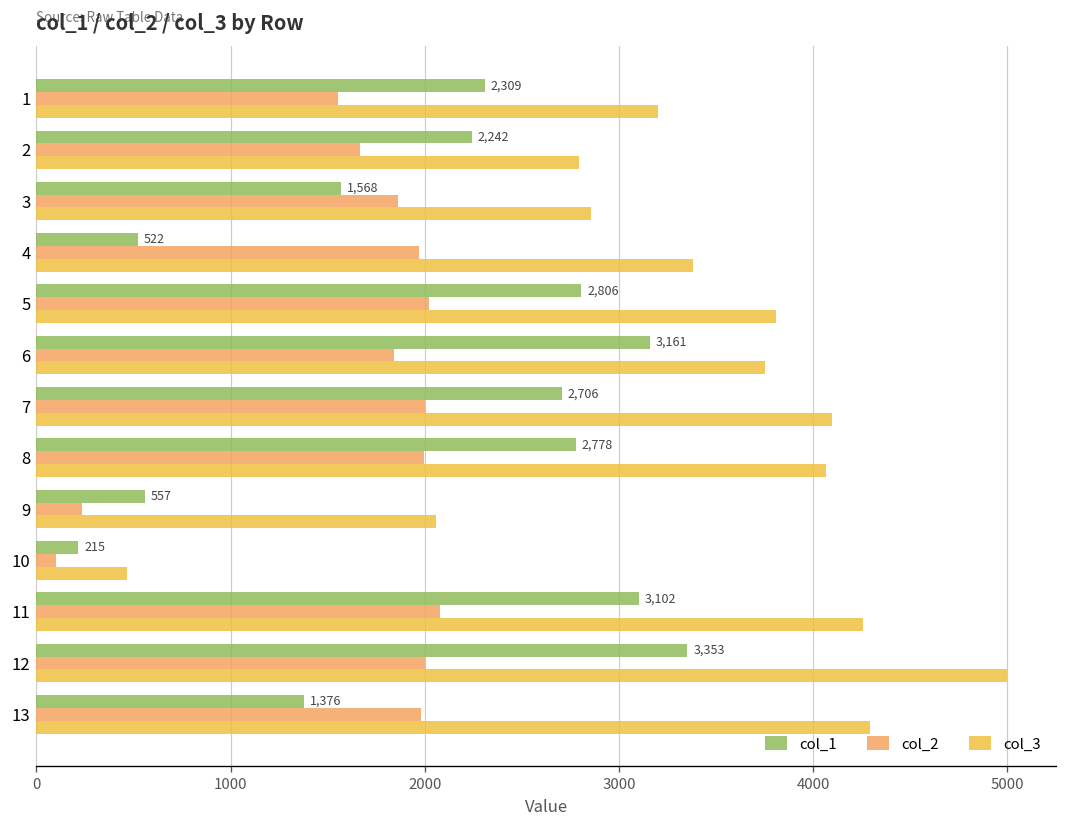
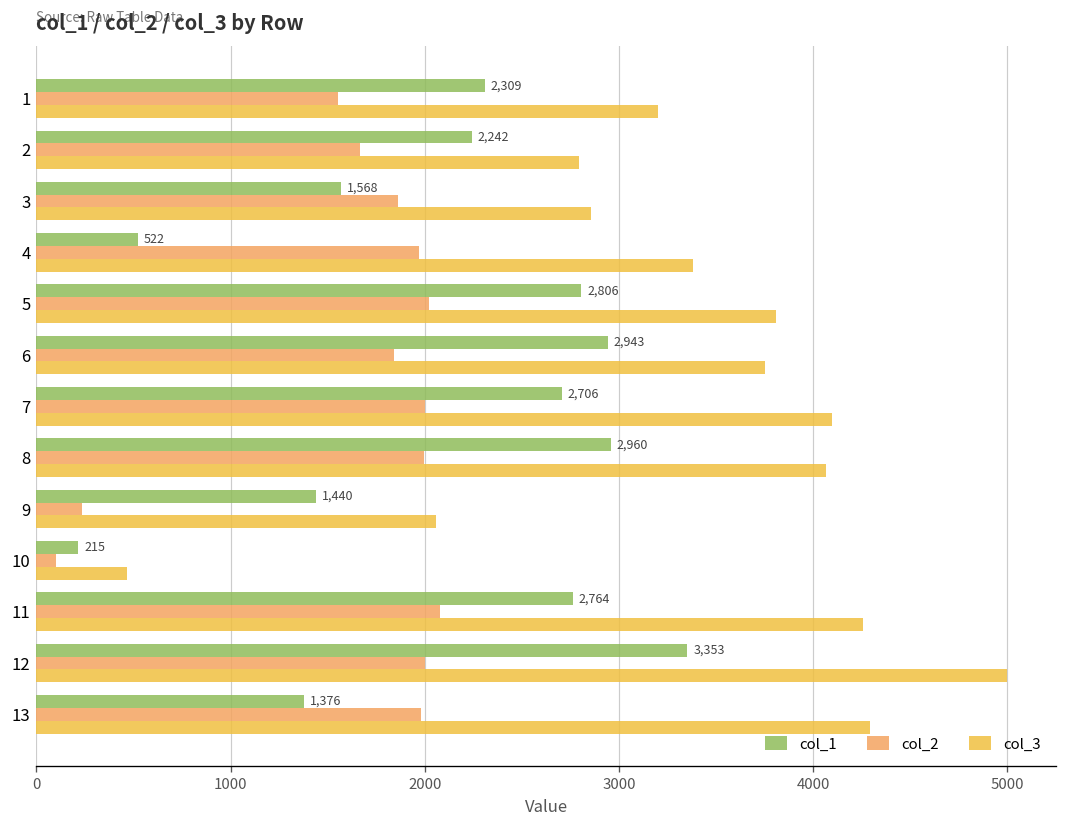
col_1, 6: 3,161 -> 2,943
col_1, 8: 2,778 -> 2,960
col_1, 9: 557 -> 1,440
col_1, 11: 3,102 -> 2,764
